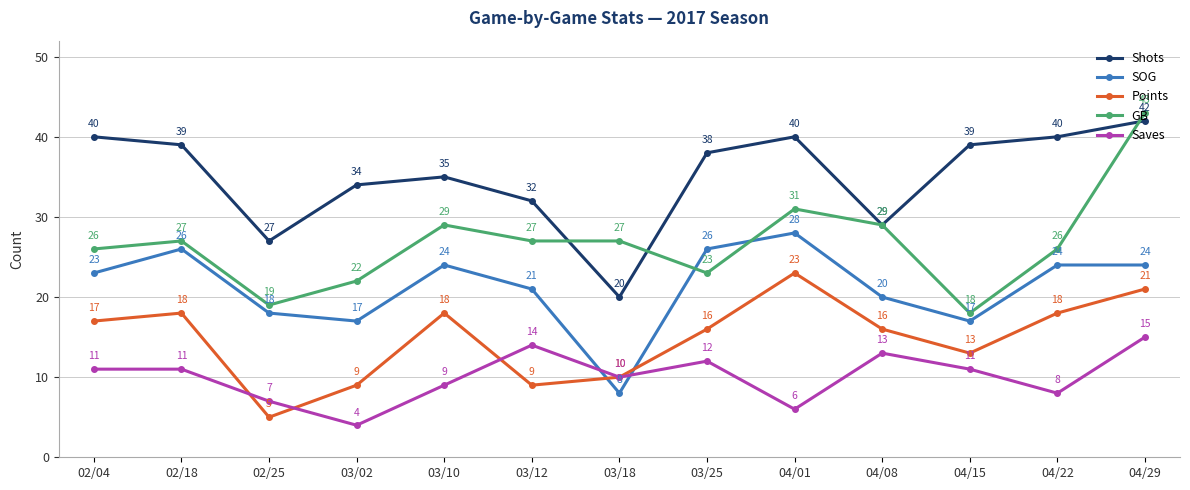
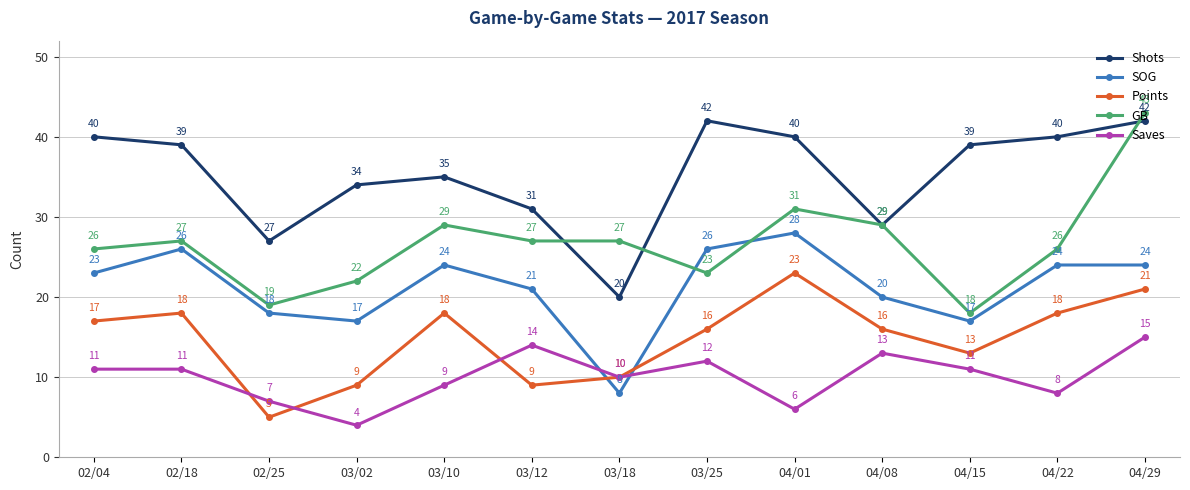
Shots, 03/12: 32 -> 31
Shots, 03/25: 38 -> 42
